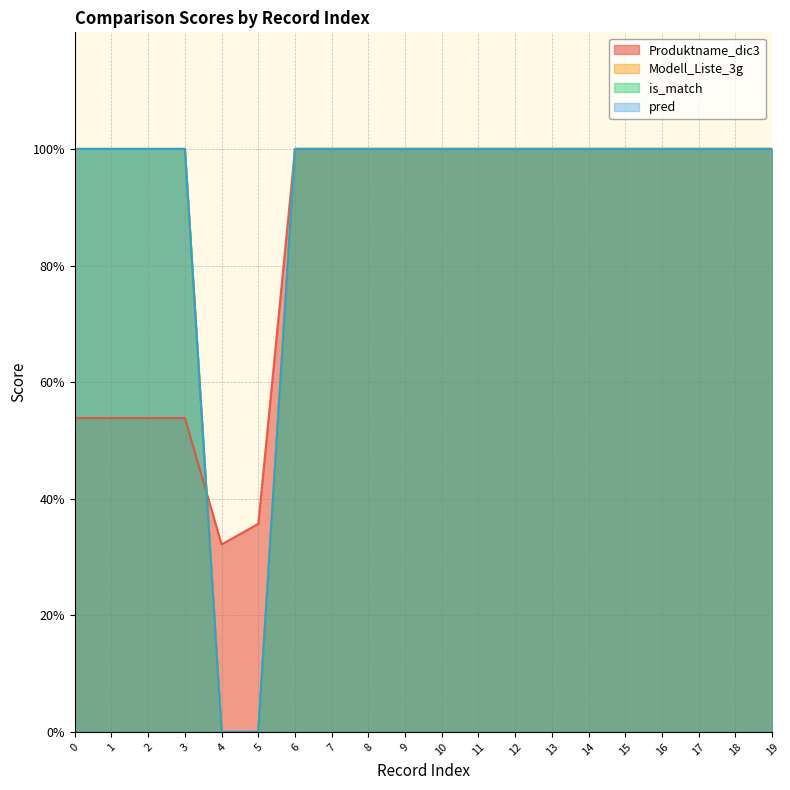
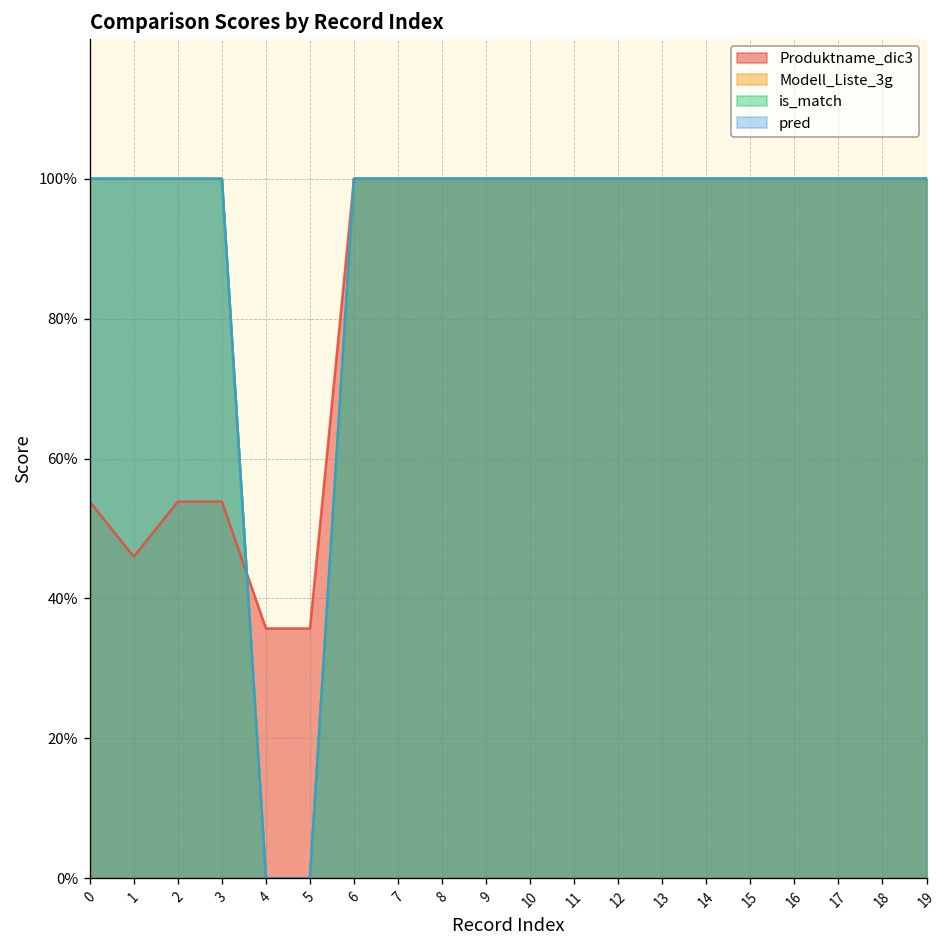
Produktname_dic3, 1: 54% -> 46%
Produktname_dic3, 4: 32% -> 36%
